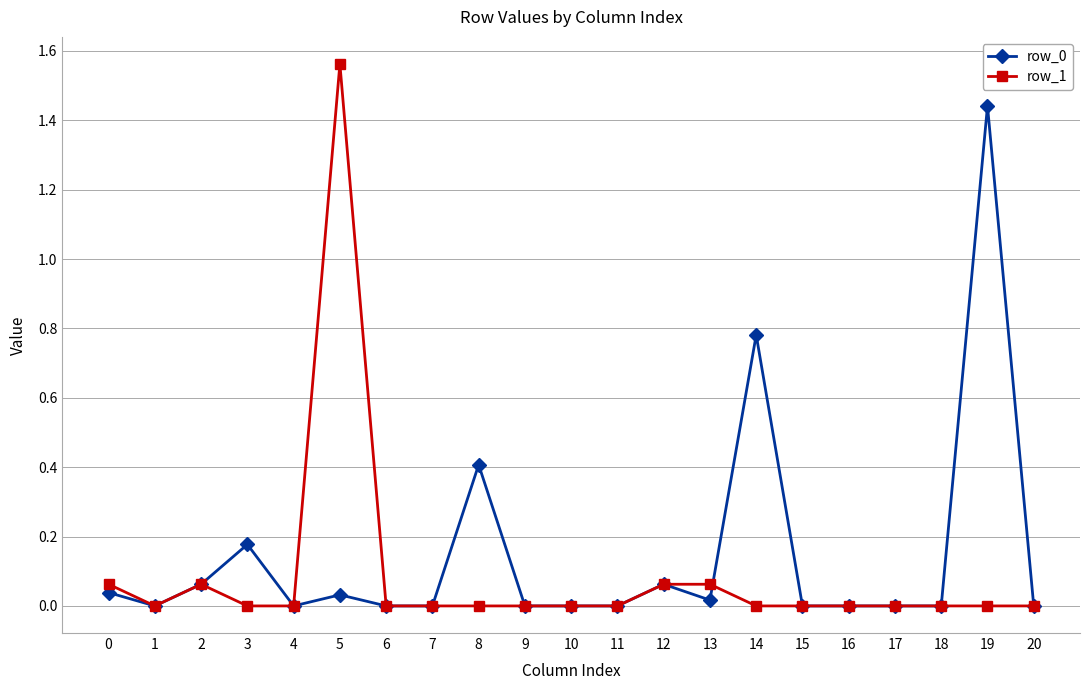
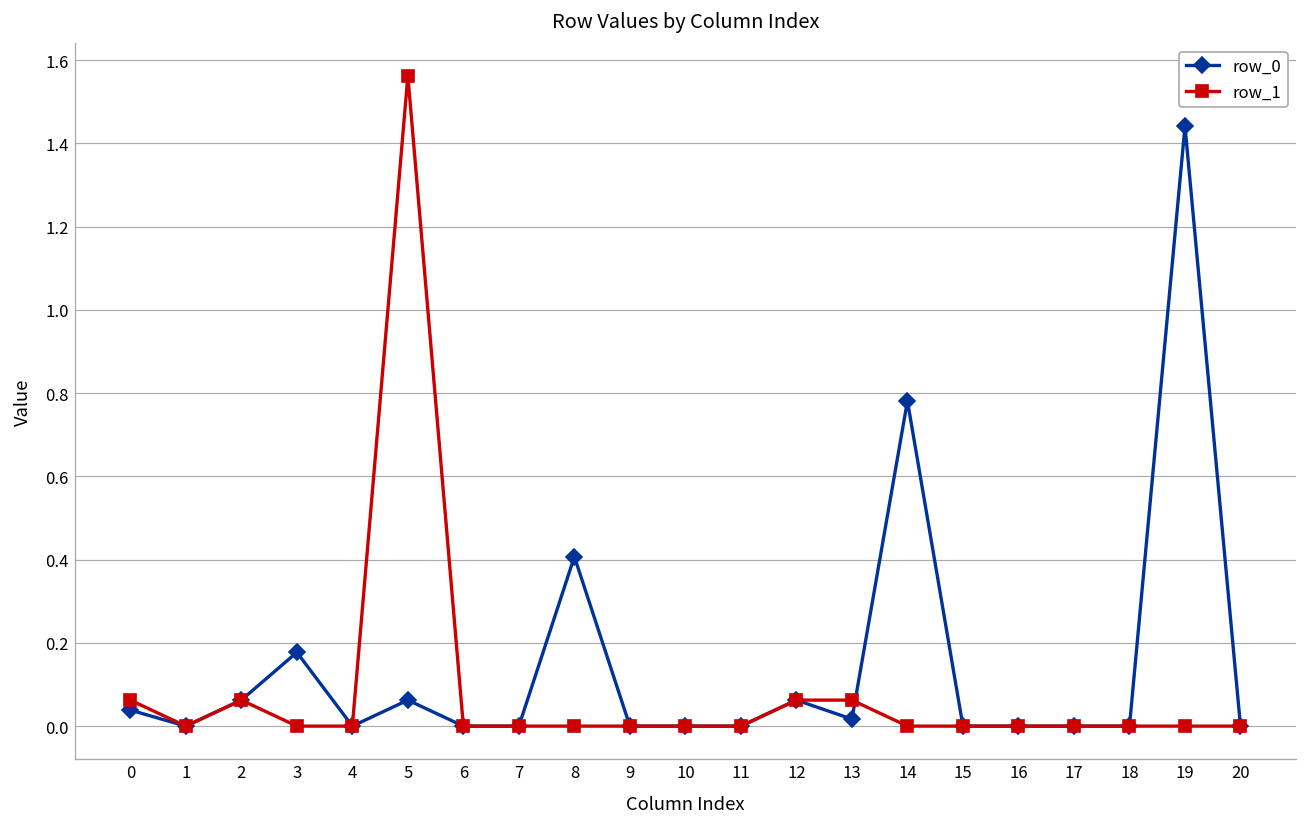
row_0, 5: 0.03 -> 0.06
